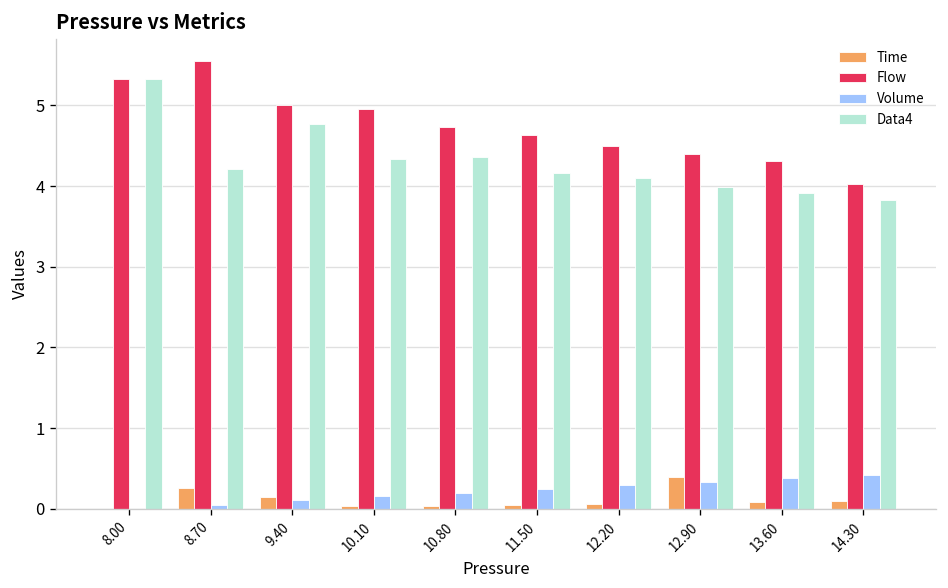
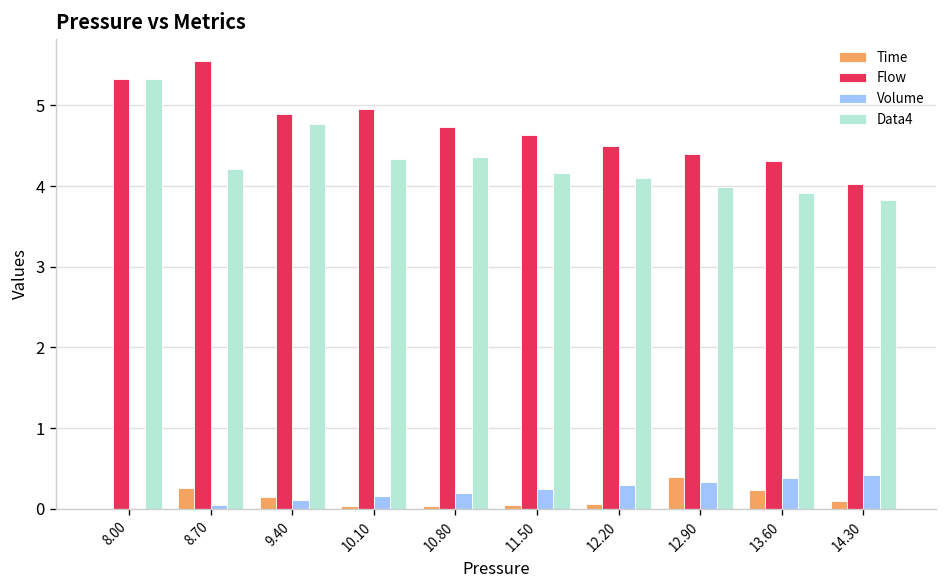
Flow, 9.40: 5.0 -> 4.9
Time, 13.60: 0.1 -> 0.2
